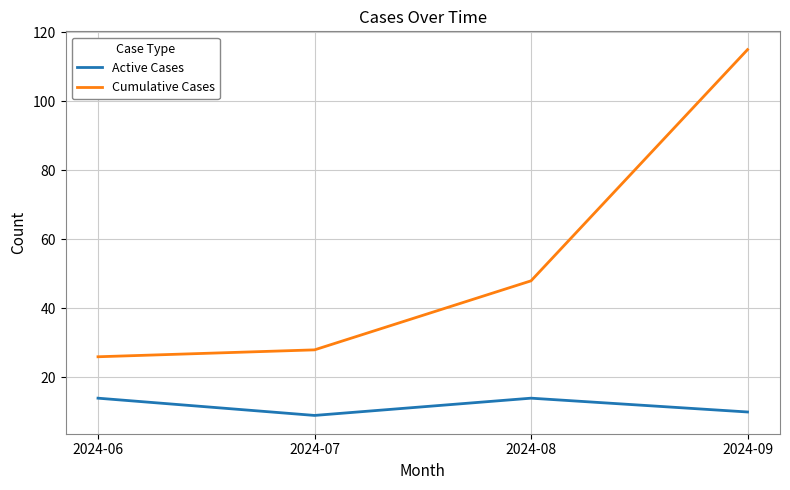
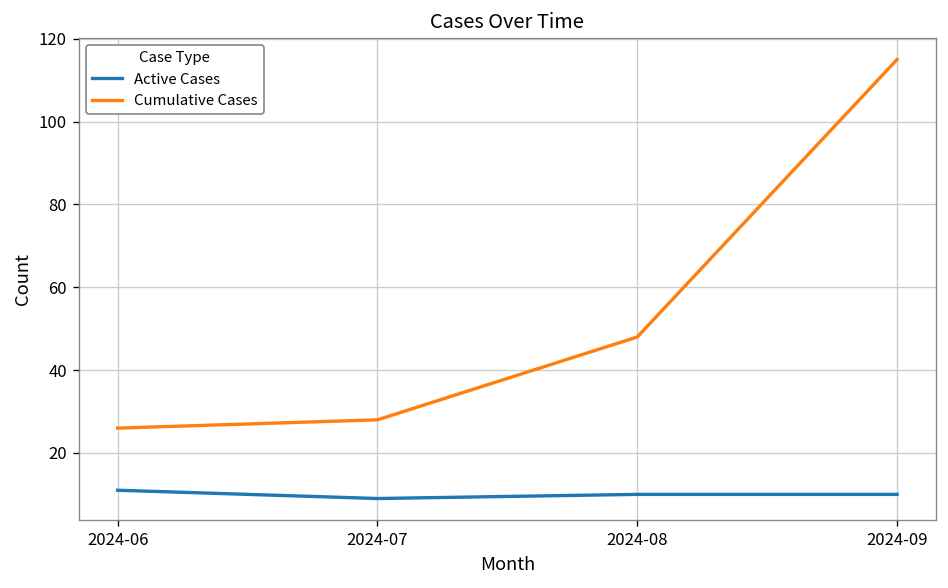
Active Cases, 2024-06: 14 -> 11
Active Cases, 2024-08: 14 -> 10
